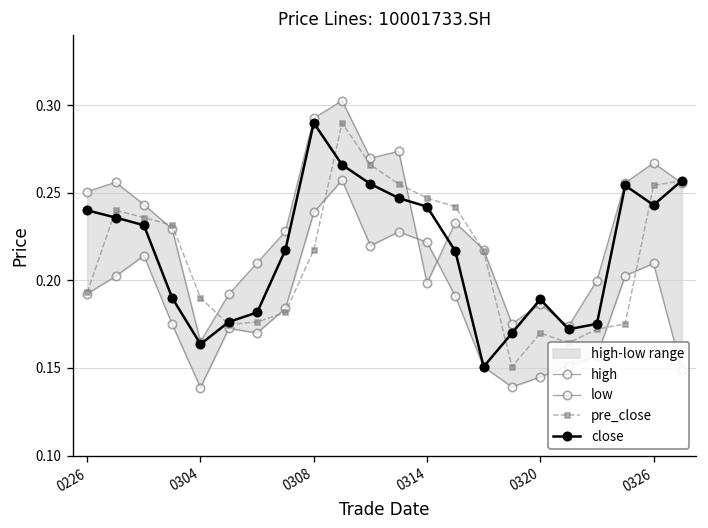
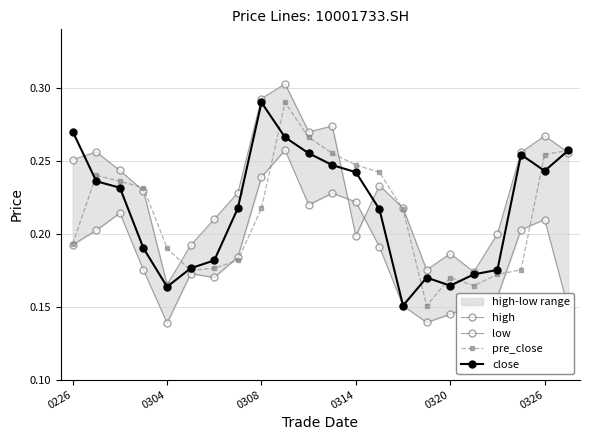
close, 0226: 0.24 -> 0.27
close, 0320: 0.189 -> 0.164
